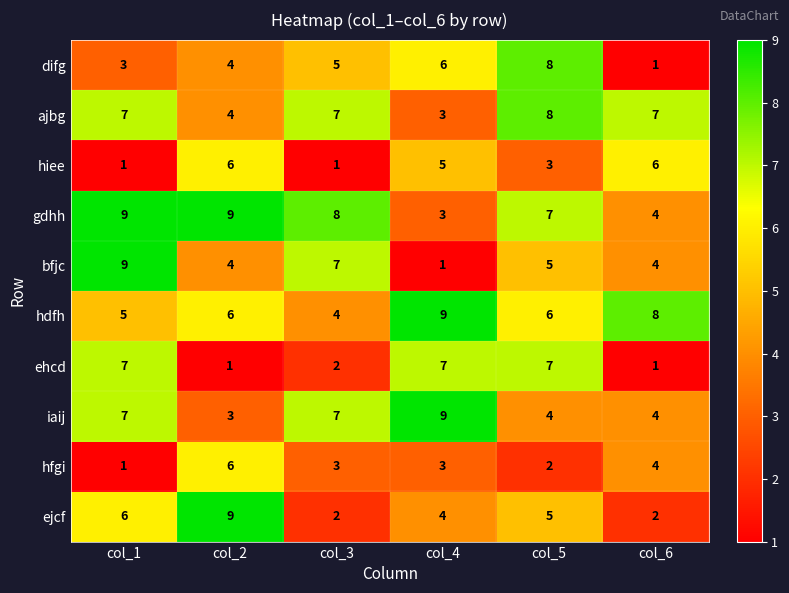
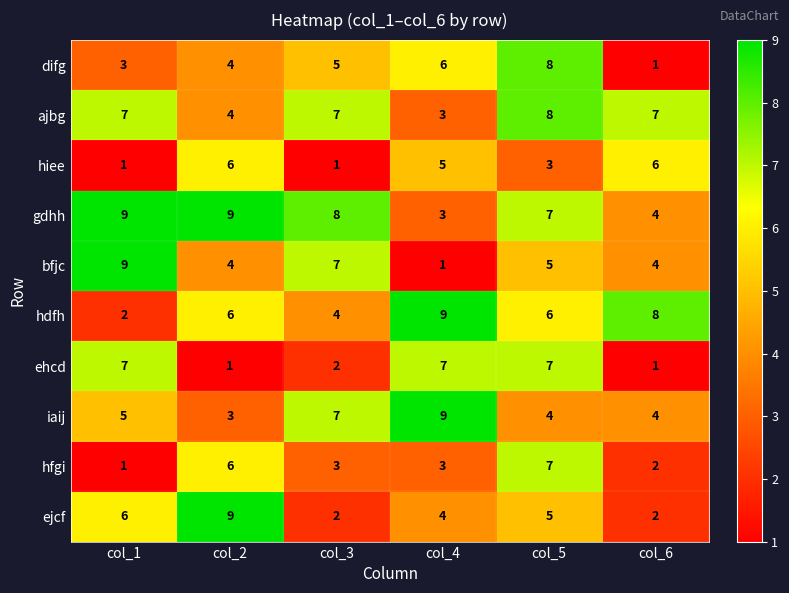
hdfh, col_1: 5 -> 2
iaij, col_1: 7 -> 5
hfgi, col_5: 2 -> 7
hfgi, col_6: 4 -> 2
